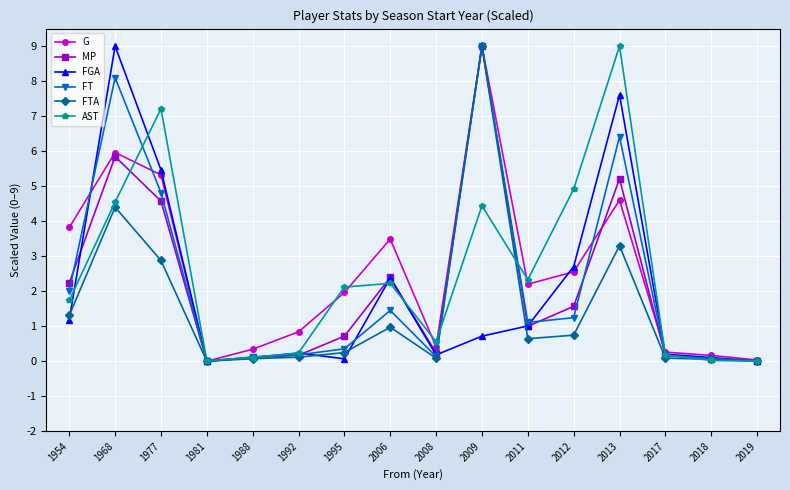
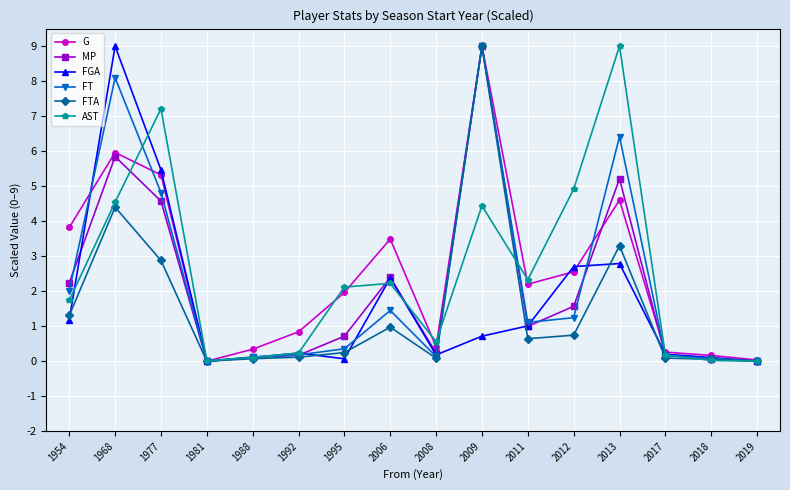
FGA, 2013: 7.6 -> 2.8
